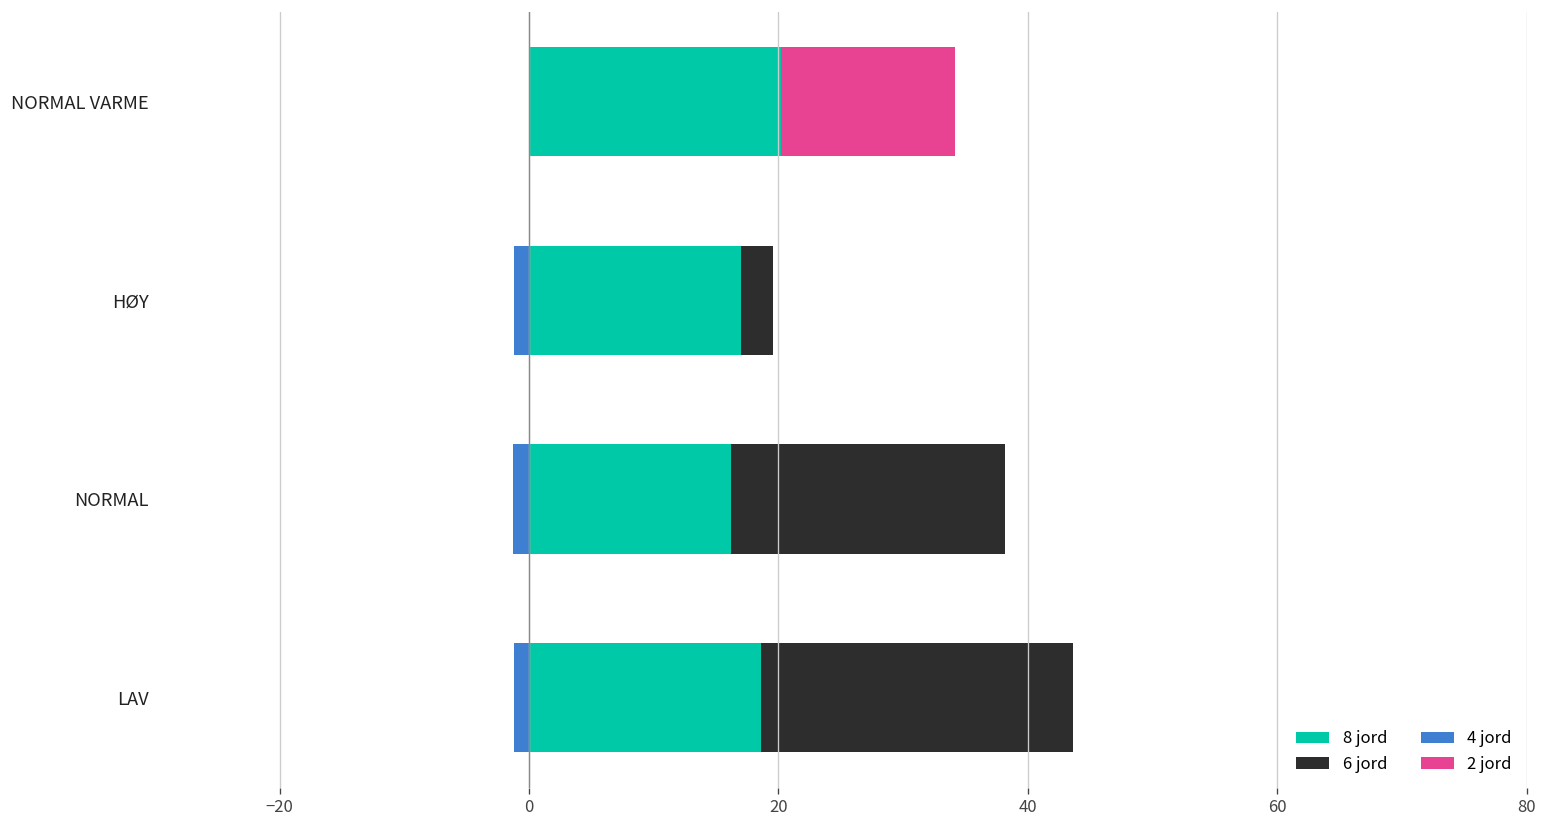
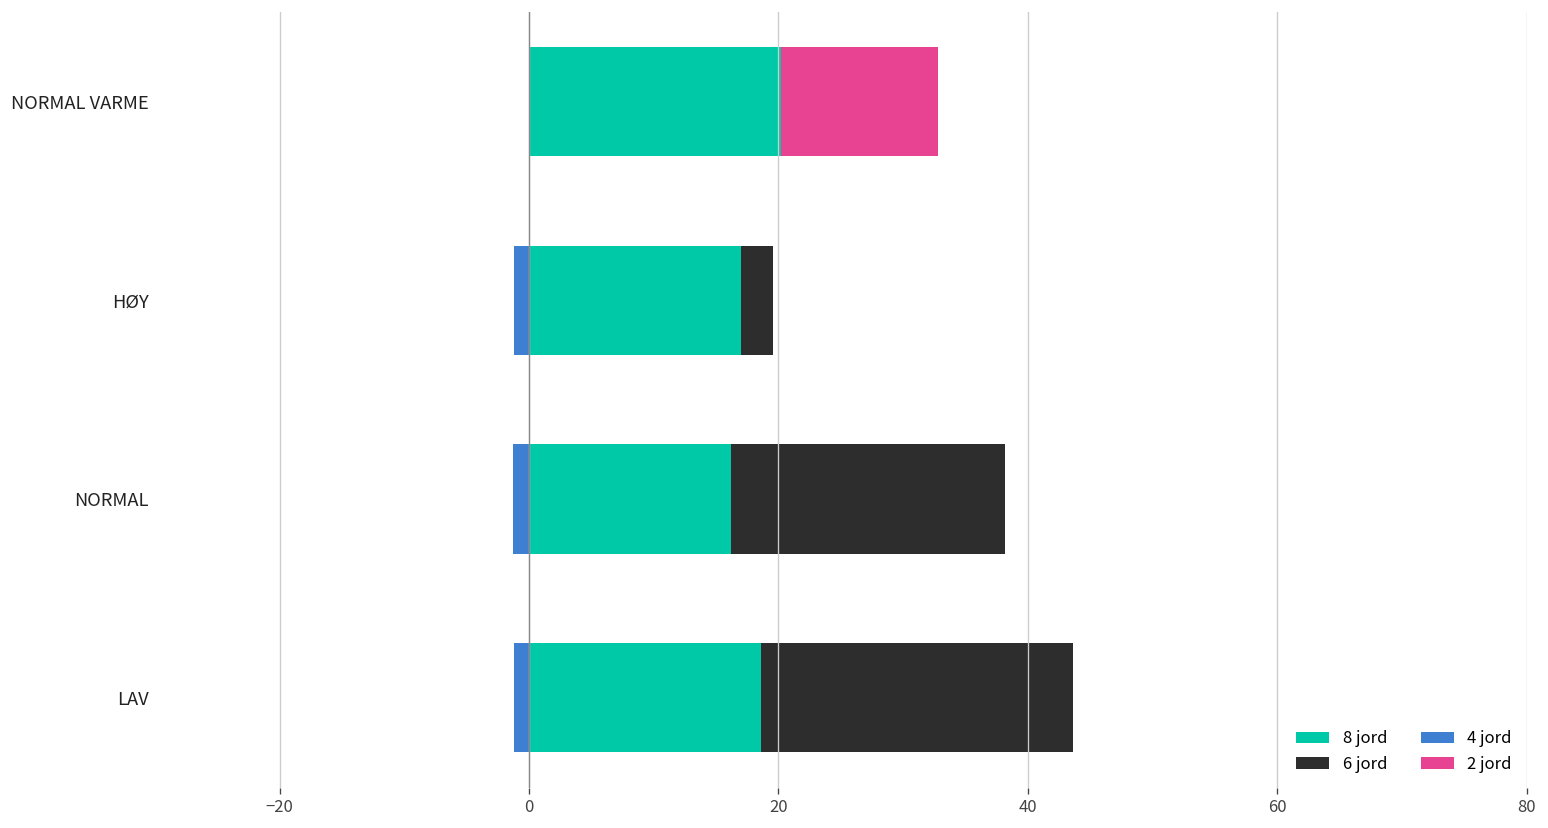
2 jord, NORMAL VARME: 14.0 -> 12.6
